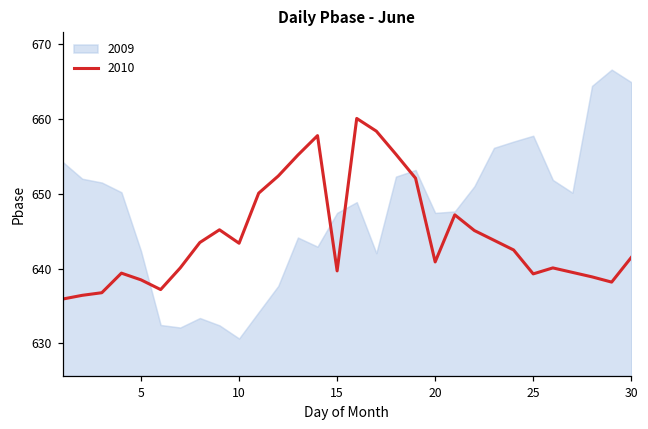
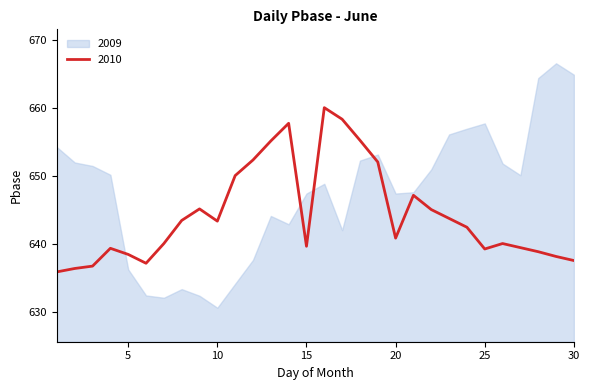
2009, 5: 642 -> 636
2010, 30: 642 -> 638
